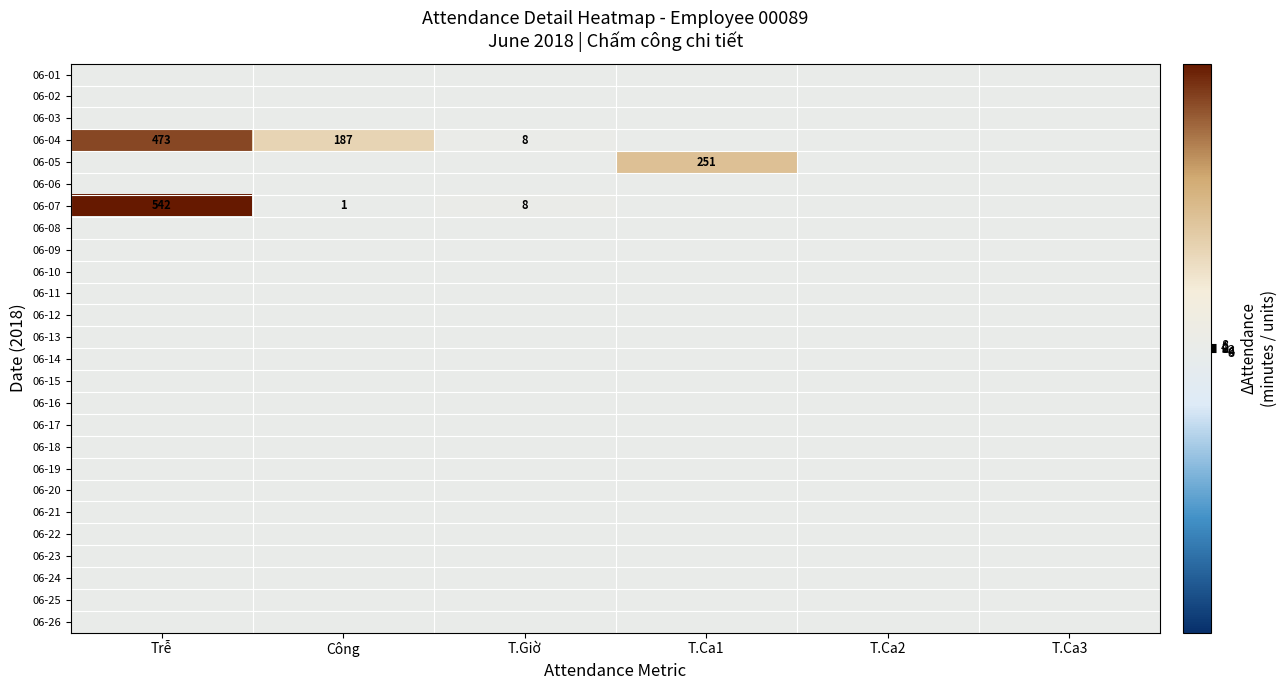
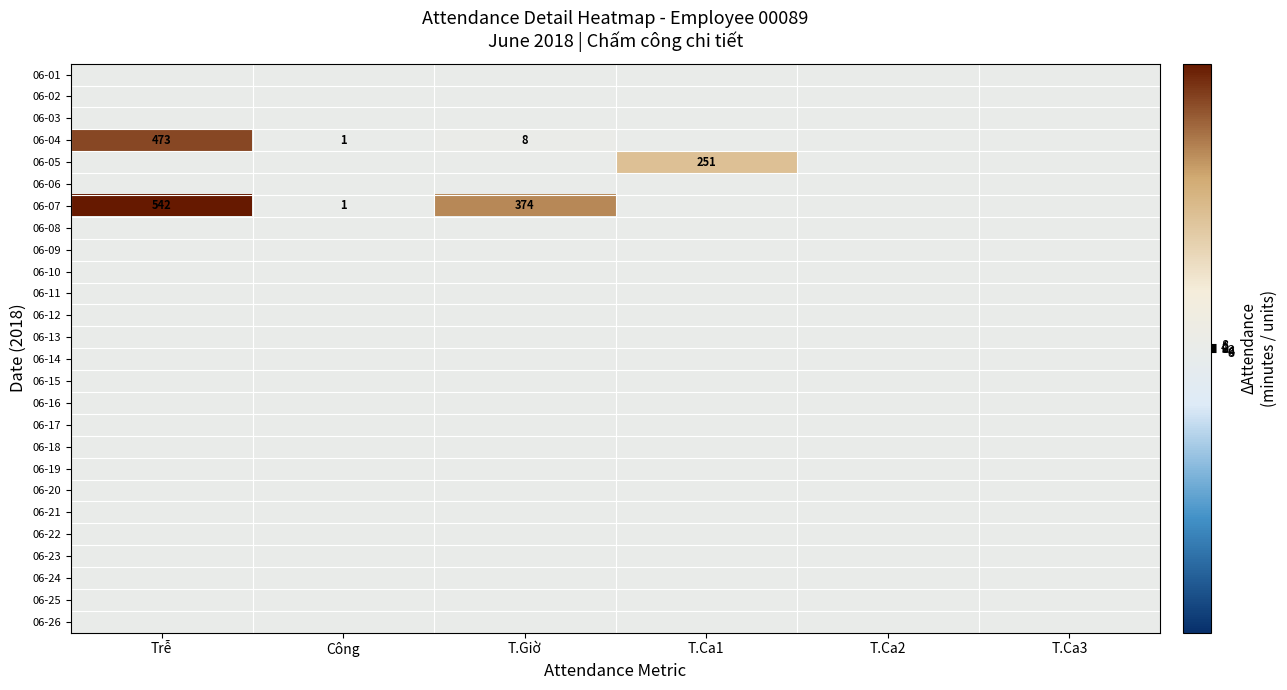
06-04, Công: 187 -> 1
06-07, T.Giờ: 8 -> 374
